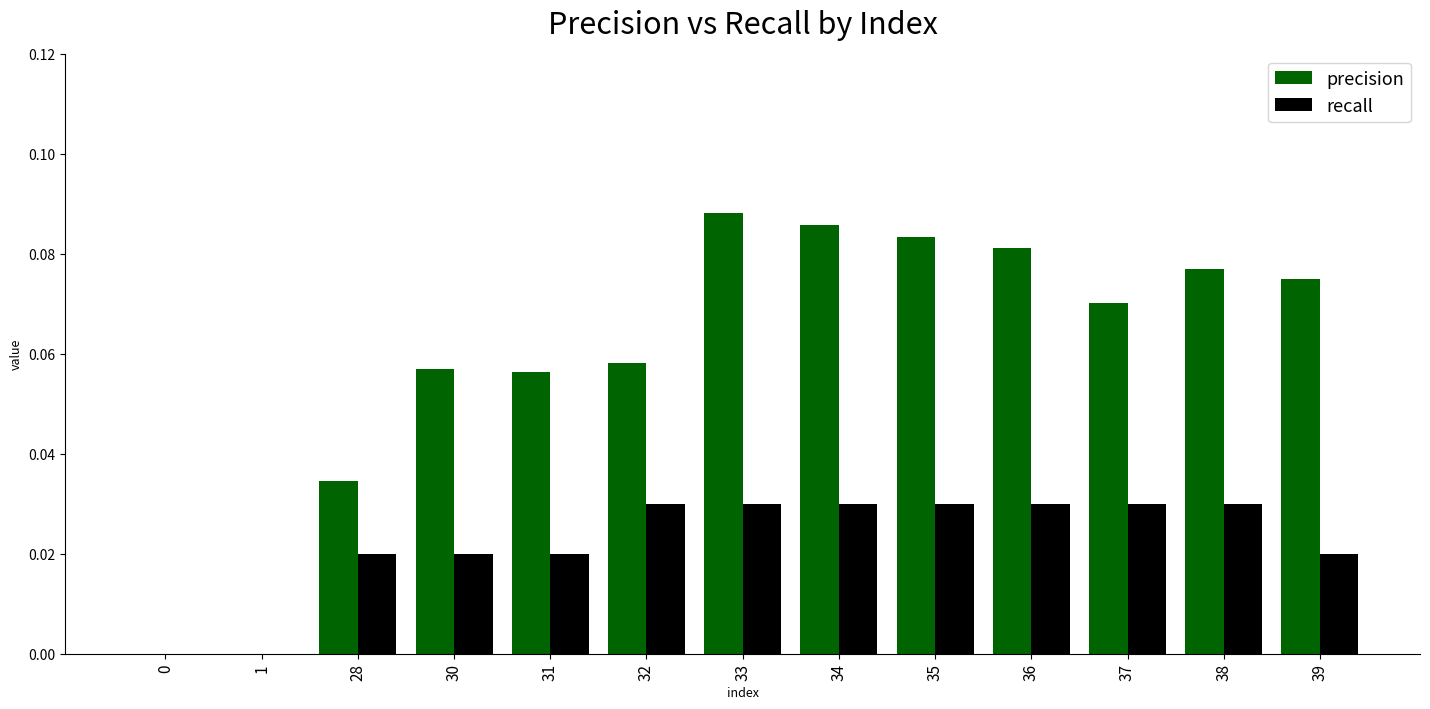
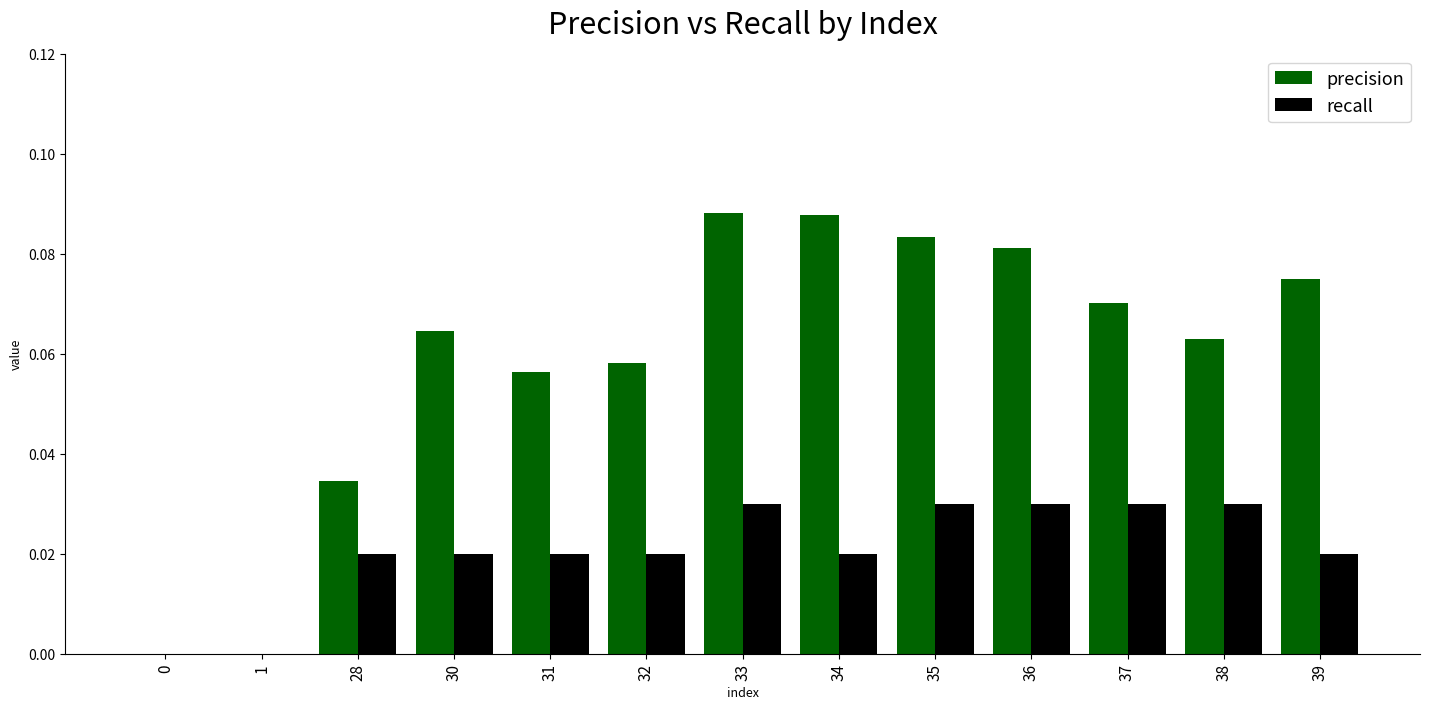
precision, 30: 0.057 -> 0.065
recall, 32: 0.03 -> 0.02
precision, 34: 0.086 -> 0.088
recall, 34: 0.03 -> 0.02
precision, 38: 0.077 -> 0.063
